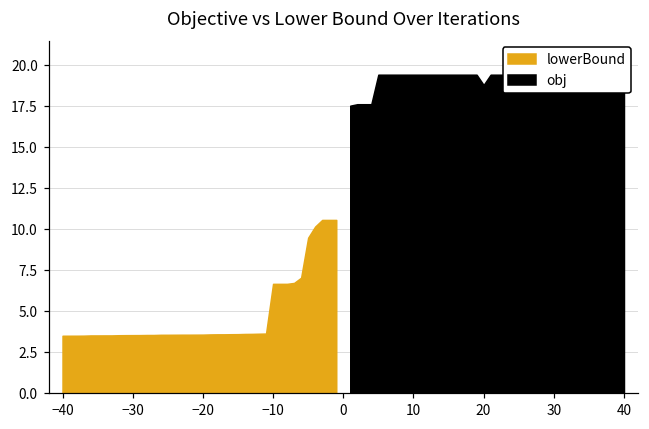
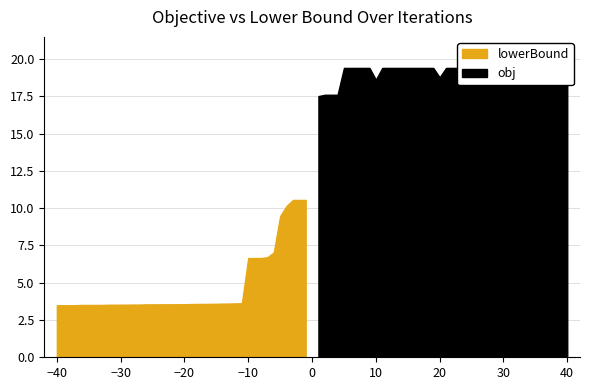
obj, 10: 19.4 -> 18.6
